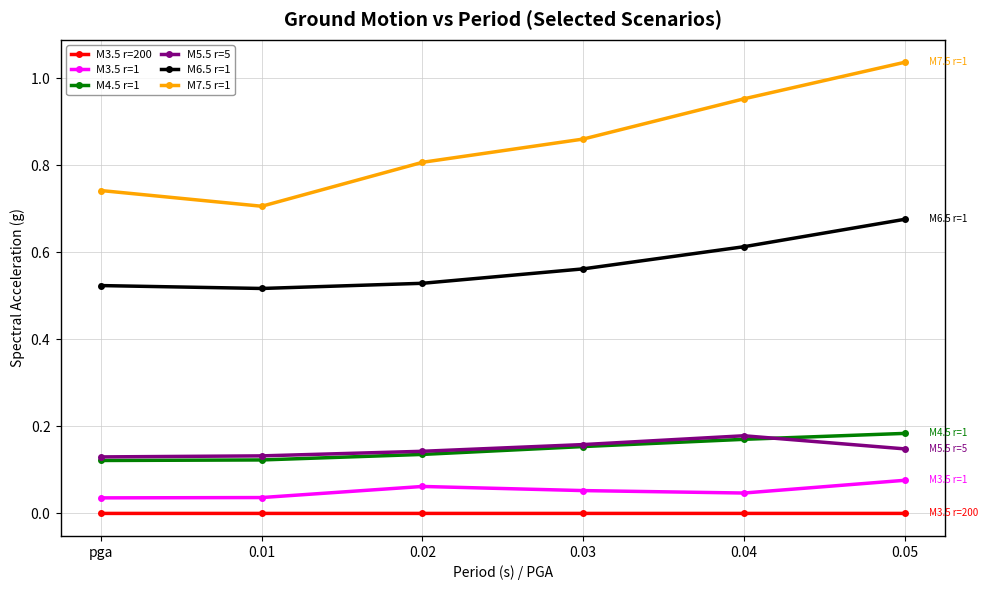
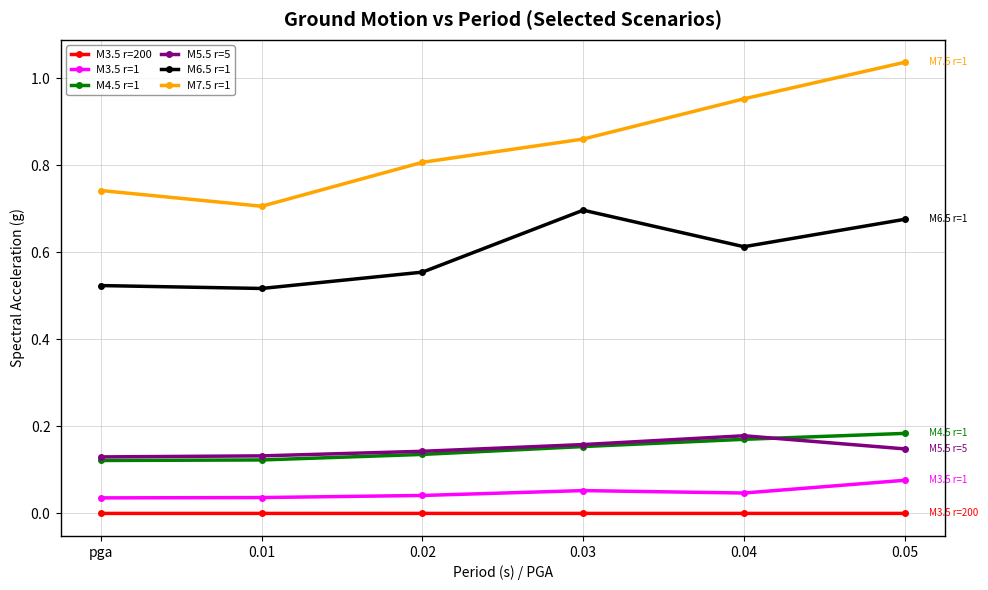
M3.5 r=1, 0.02: 0.06 -> 0.04
M6.5 r=1, 0.02: 0.53 -> 0.55
M6.5 r=1, 0.03: 0.56 -> 0.70
